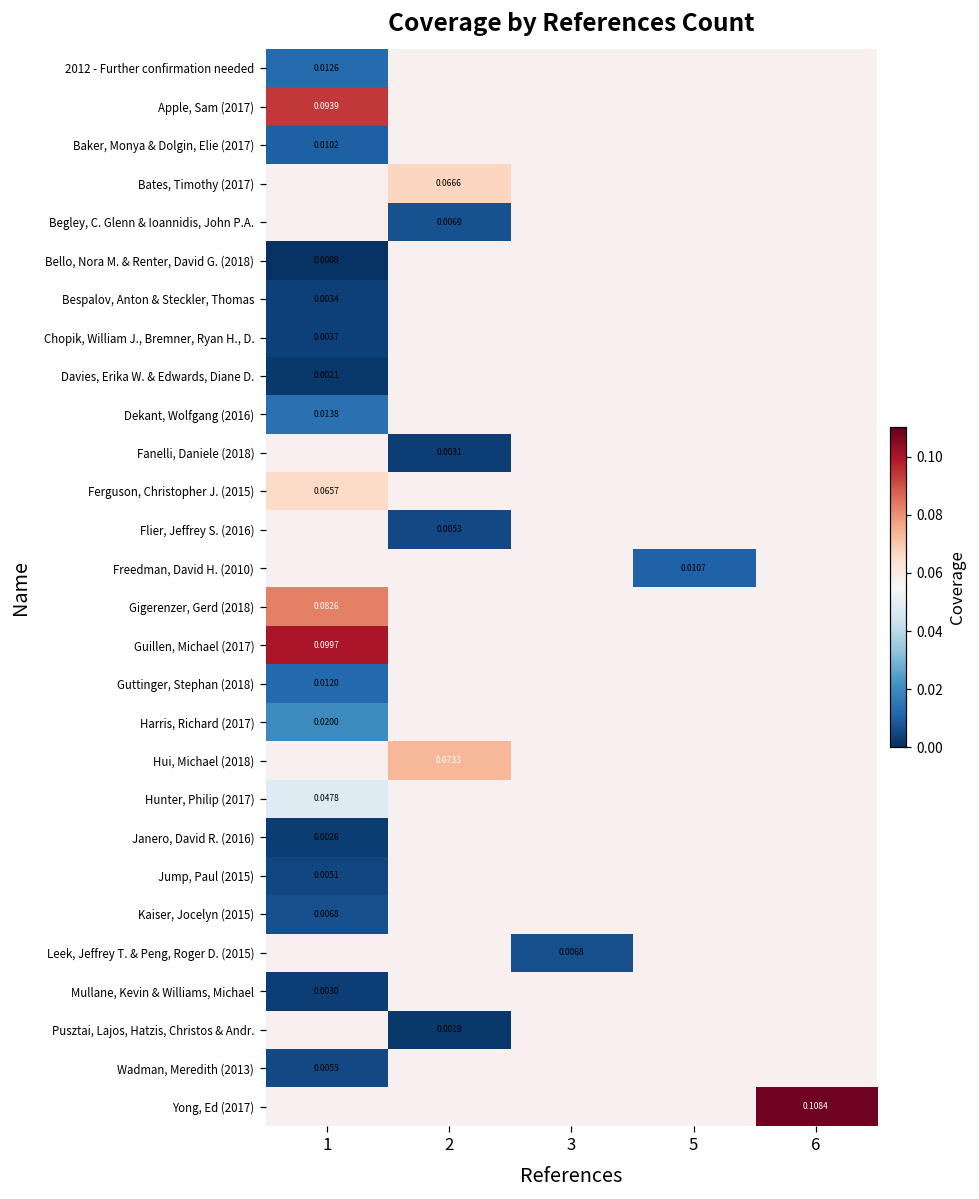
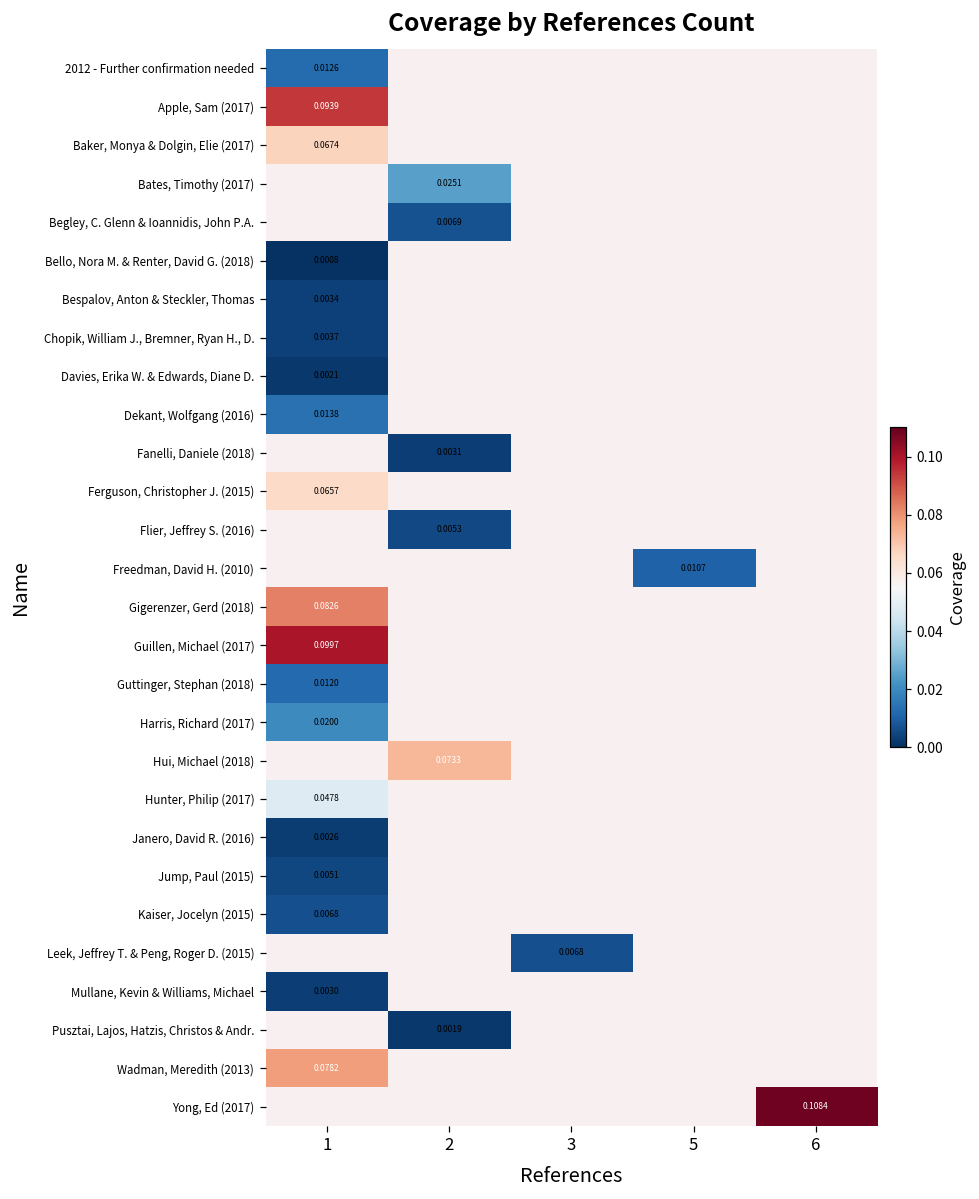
Baker, Monya & Dolgin, Elie (2017), 1: 0.0102 -> 0.0674
Bates, Timothy (2017), 2: 0.0666 -> 0.0251
Wadman, Meredith (2013), 1: 0.0055 -> 0.0782
